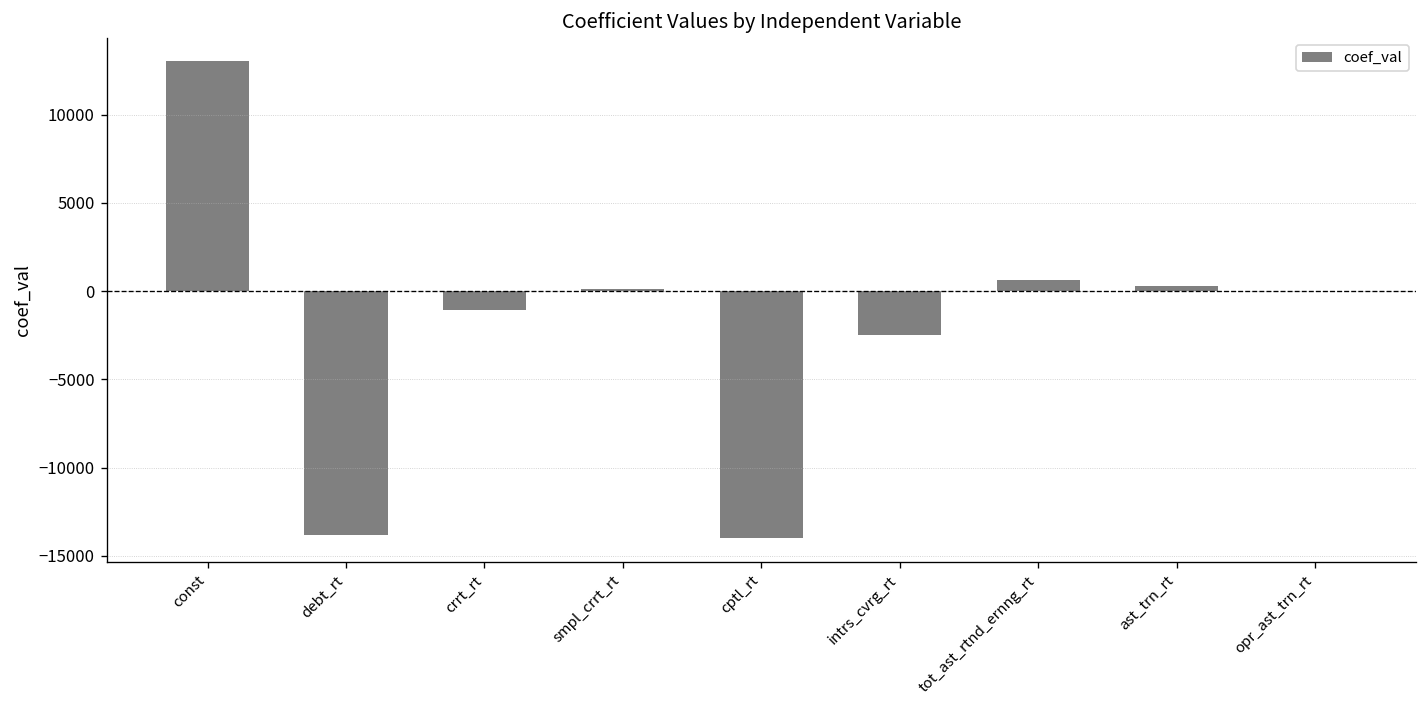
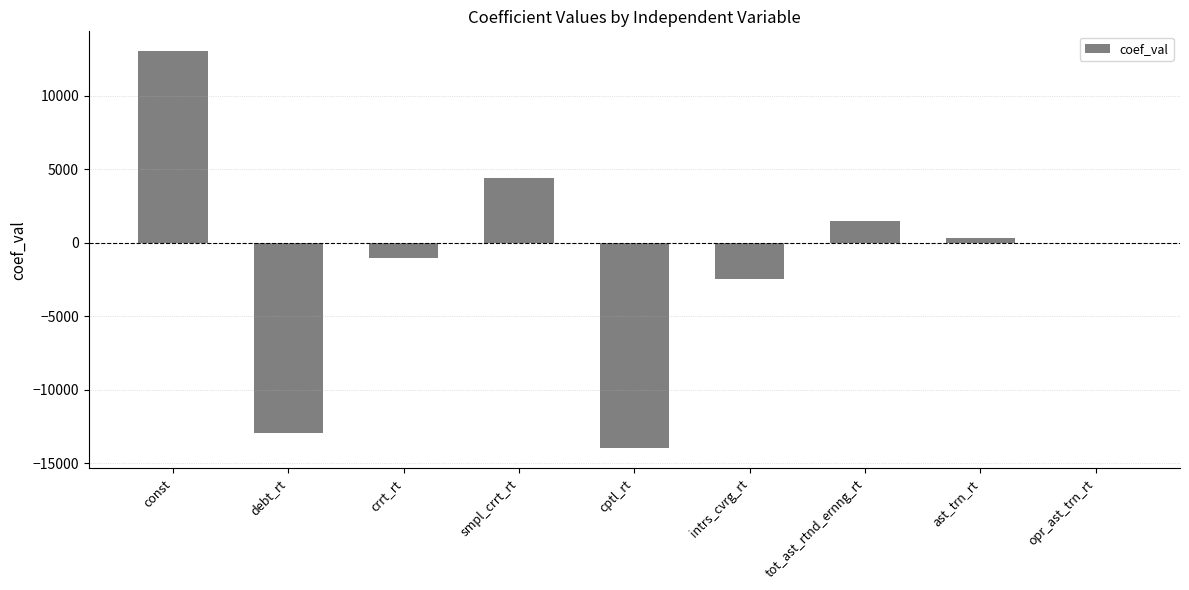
debt_rt: -13800 -> -12900
smpl_crrt_rt: 100 -> 4400
tot_ast_rtnd_ernng_rt: 600 -> 1500
